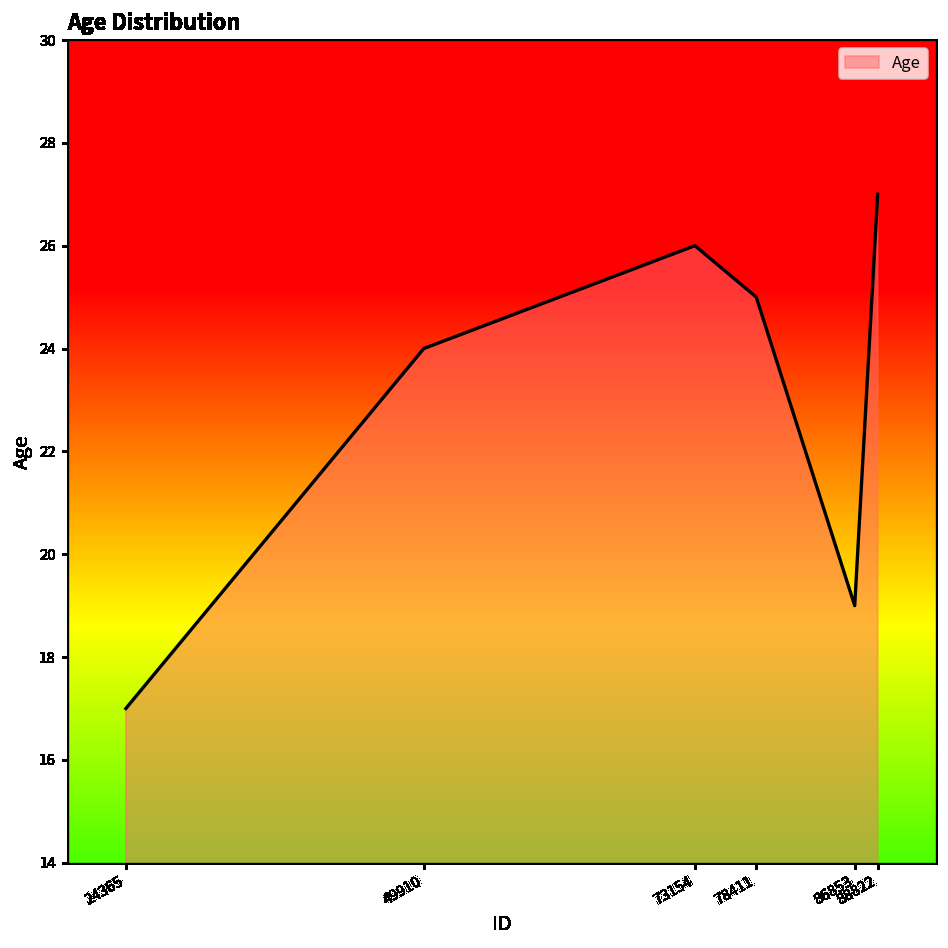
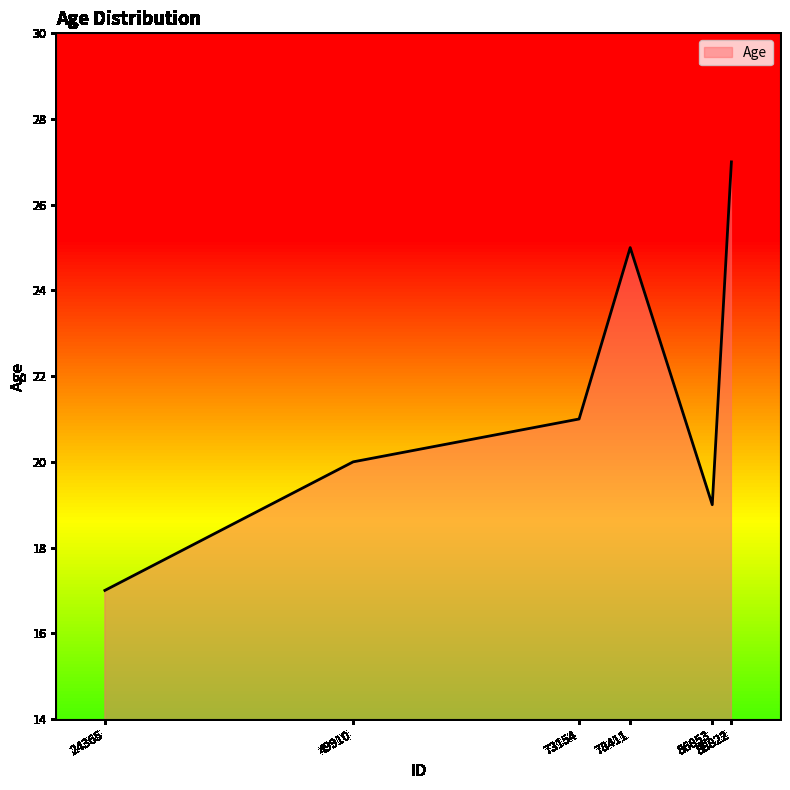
49910: 24 -> 20
73154: 26 -> 21
